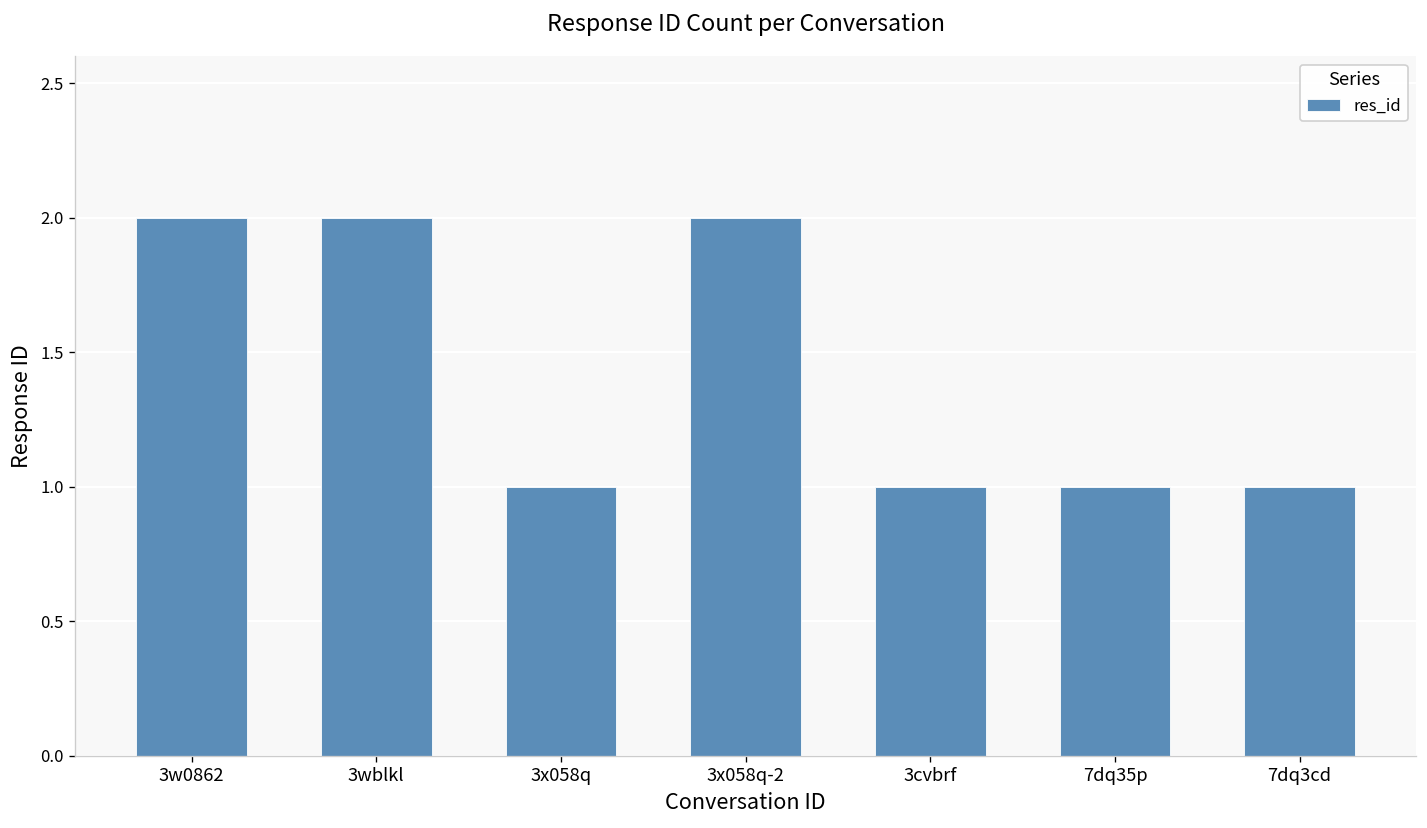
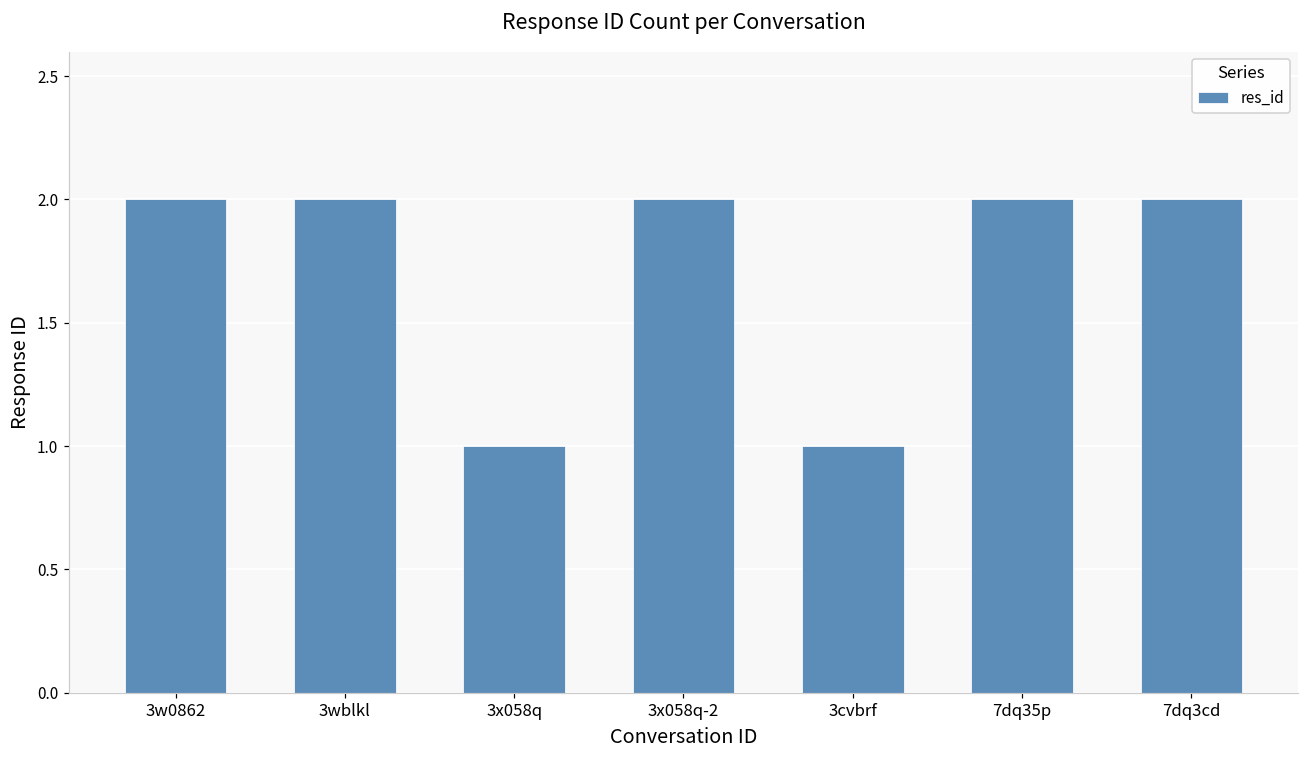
7dq35p: 1 -> 2
7dq3cd: 1 -> 2
